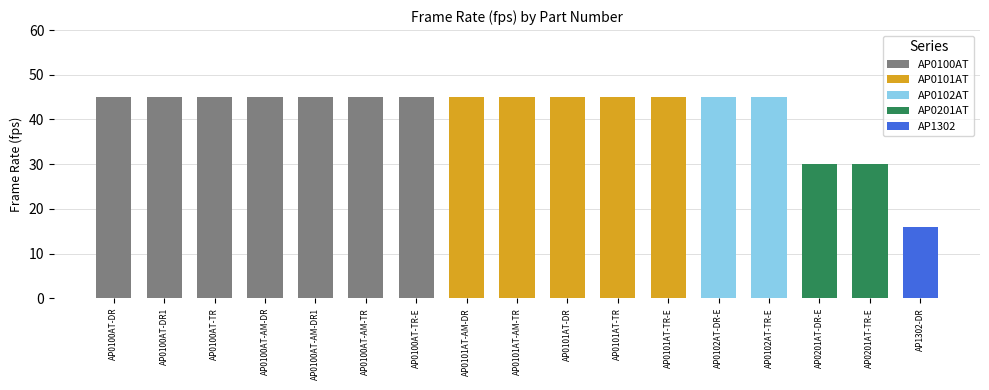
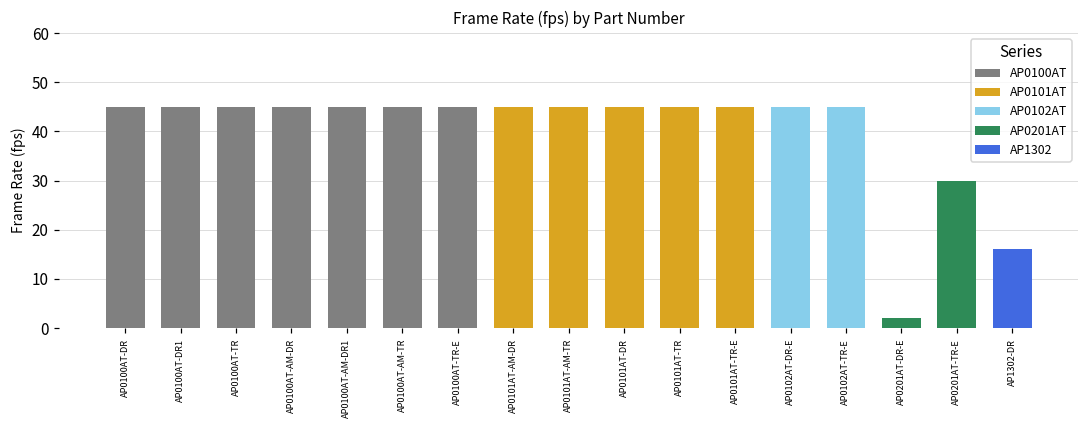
AP0201AT-DR-E: 30 -> 2
